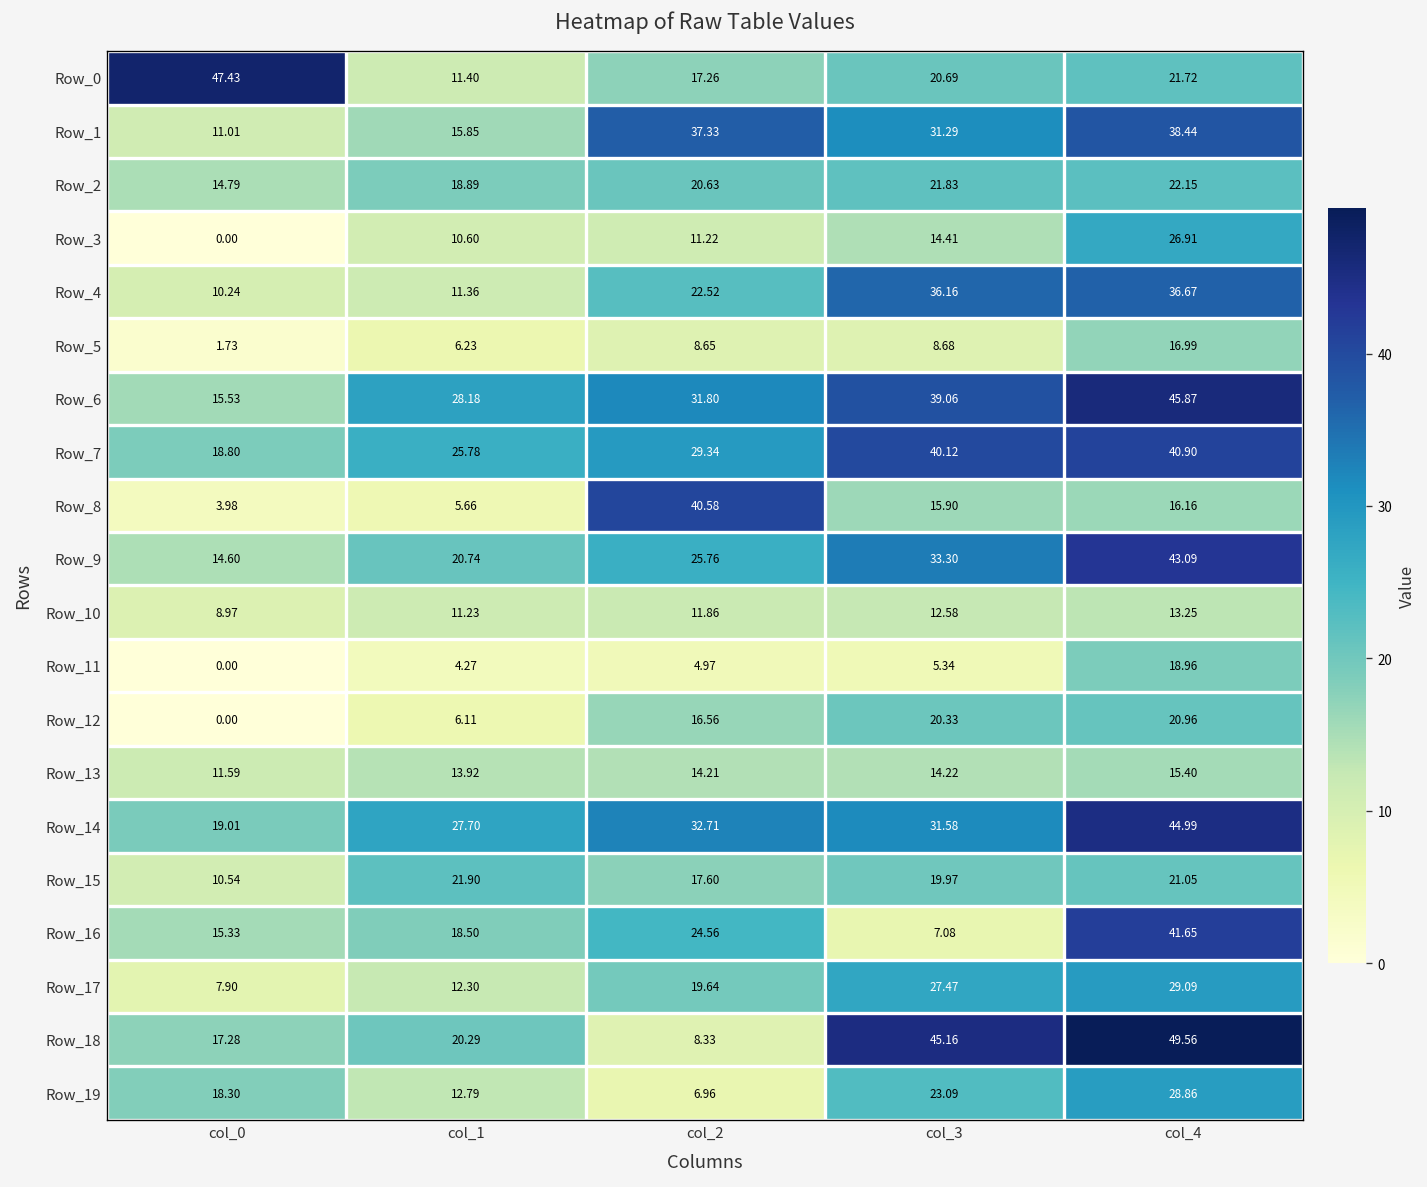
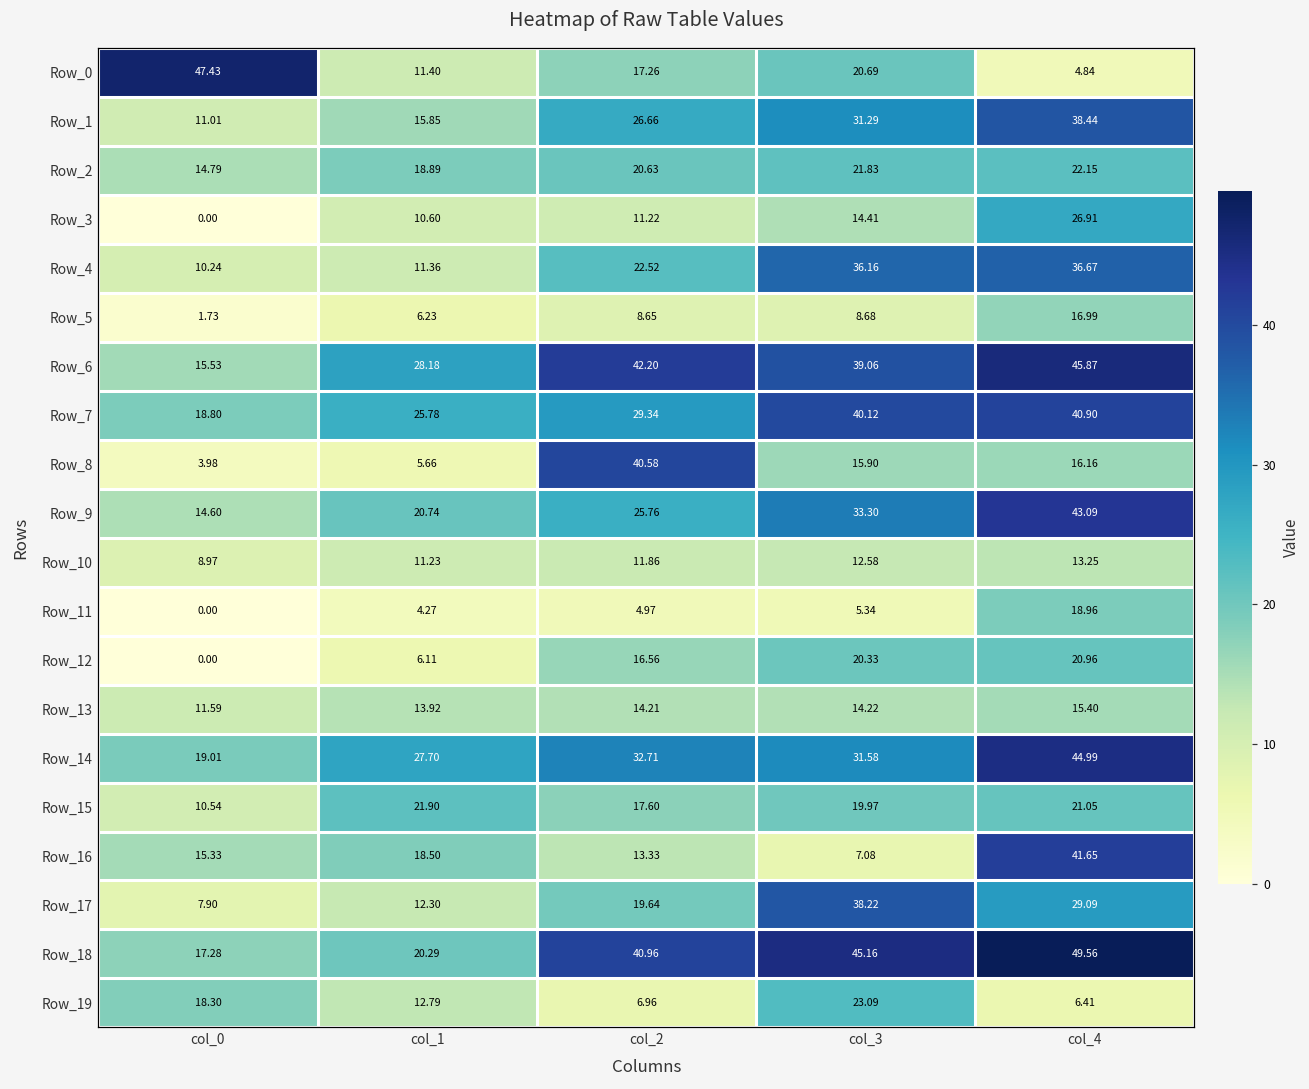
Row_0, col_4: 21.72 -> 4.84
Row_1, col_2: 37.33 -> 26.66
Row_6, col_2: 31.80 -> 42.20
Row_16, col_2: 24.56 -> 13.33
Row_17, col_3: 27.47 -> 38.22
Row_18, col_2: 8.33 -> 40.96
Row_19, col_4: 28.86 -> 6.41
